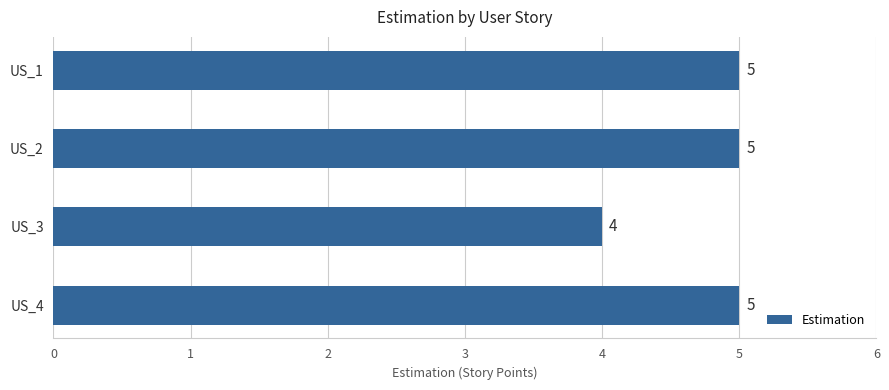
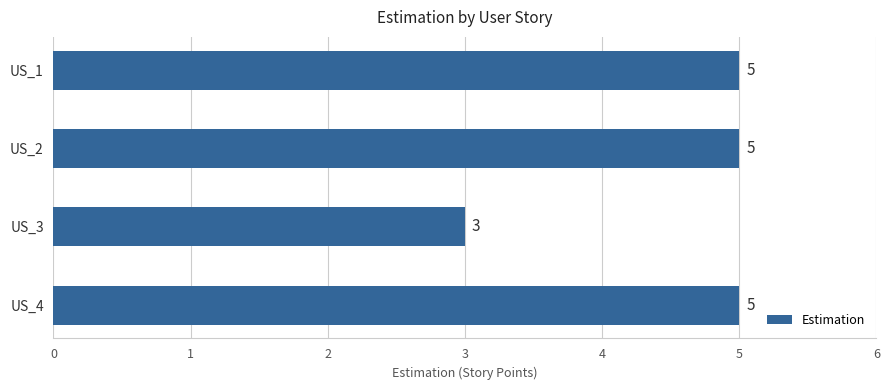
US_3: 4 -> 3
